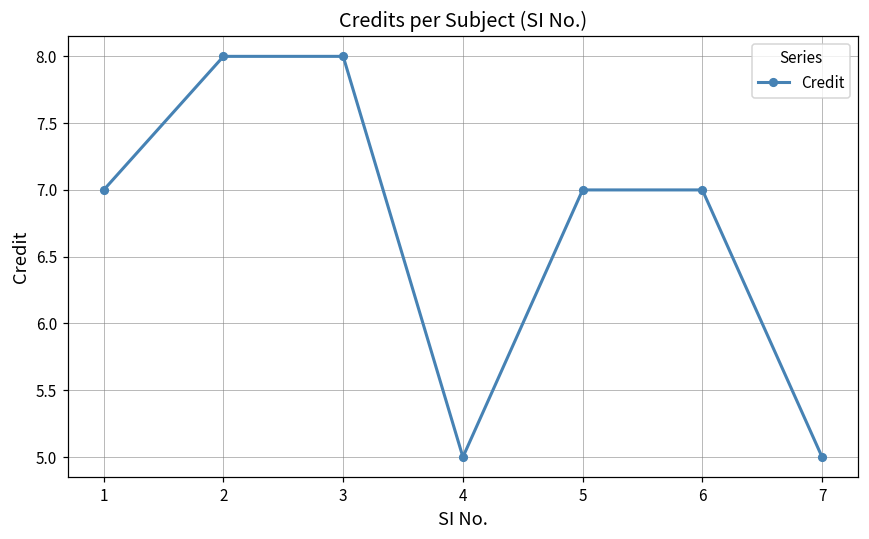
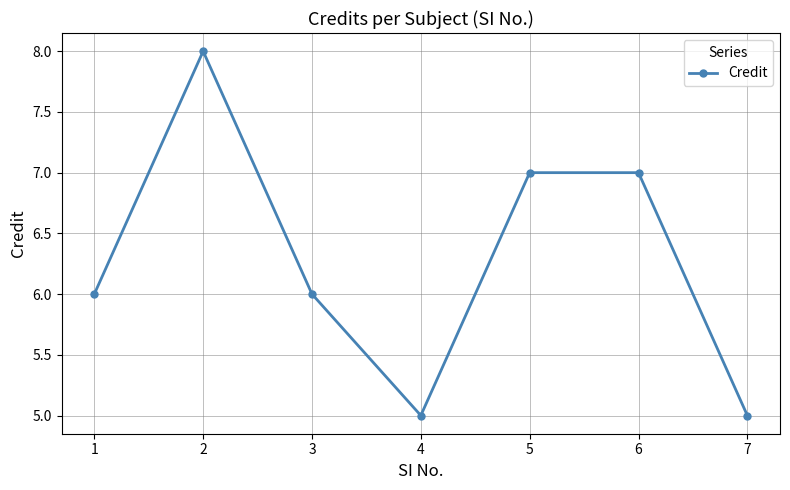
1: 7 -> 6
3: 8 -> 6
